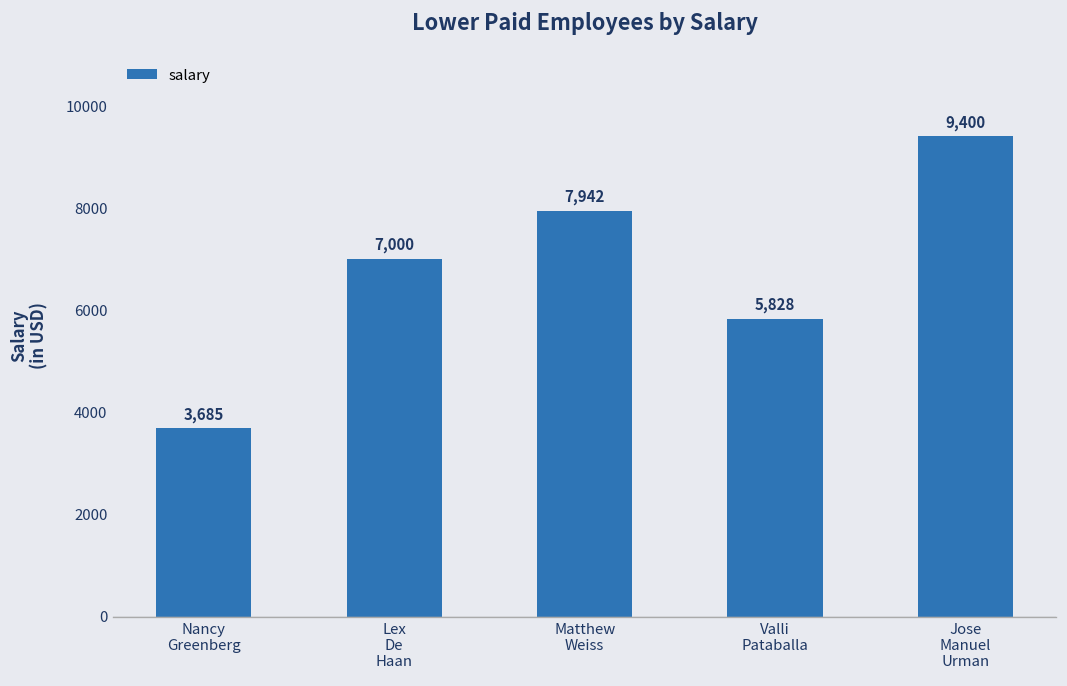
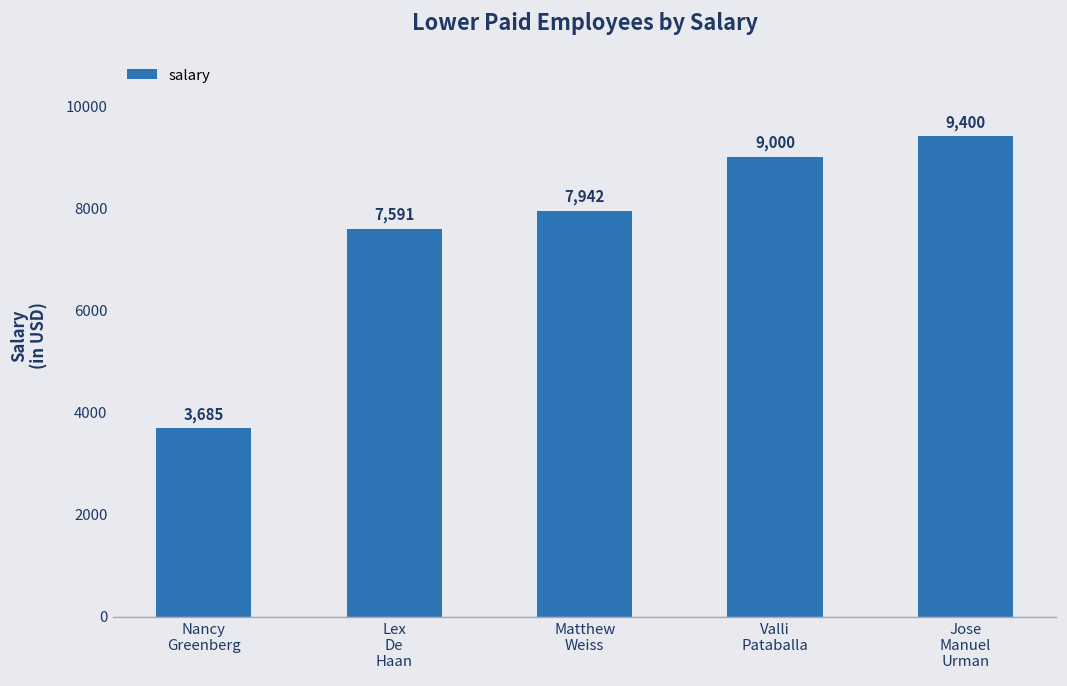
Lex De Haan: 7,000 -> 7,591
Valli Pataballa: 5,828 -> 9,000
